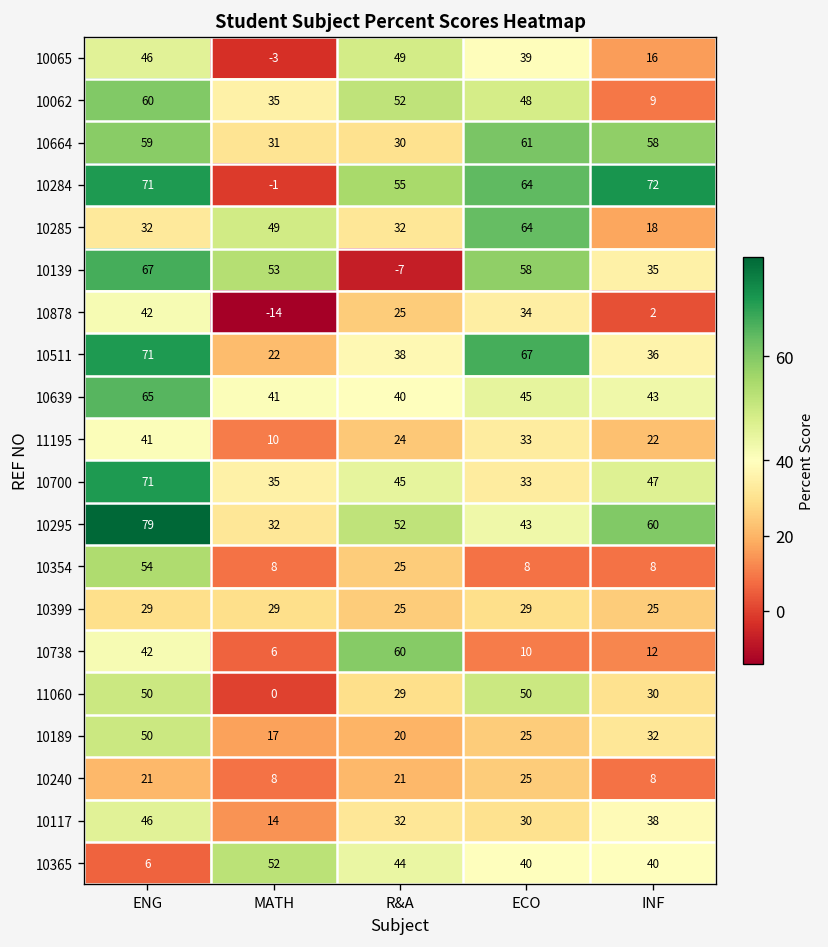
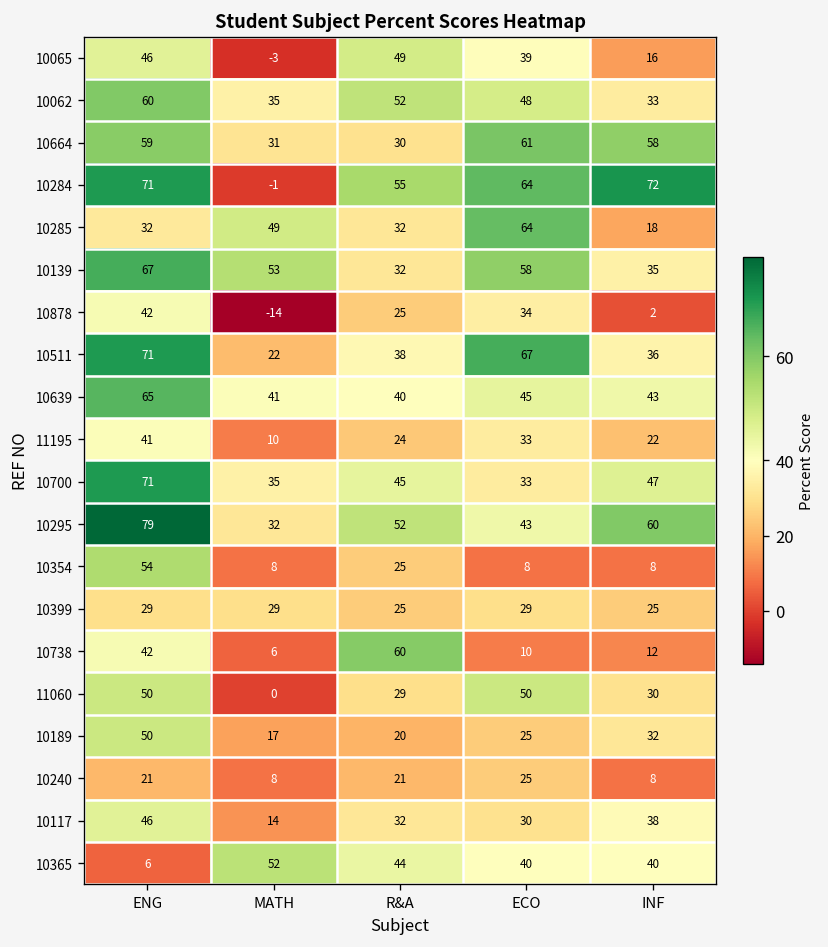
10062, INF: 9 -> 33
10139, R&A: -7 -> 32
